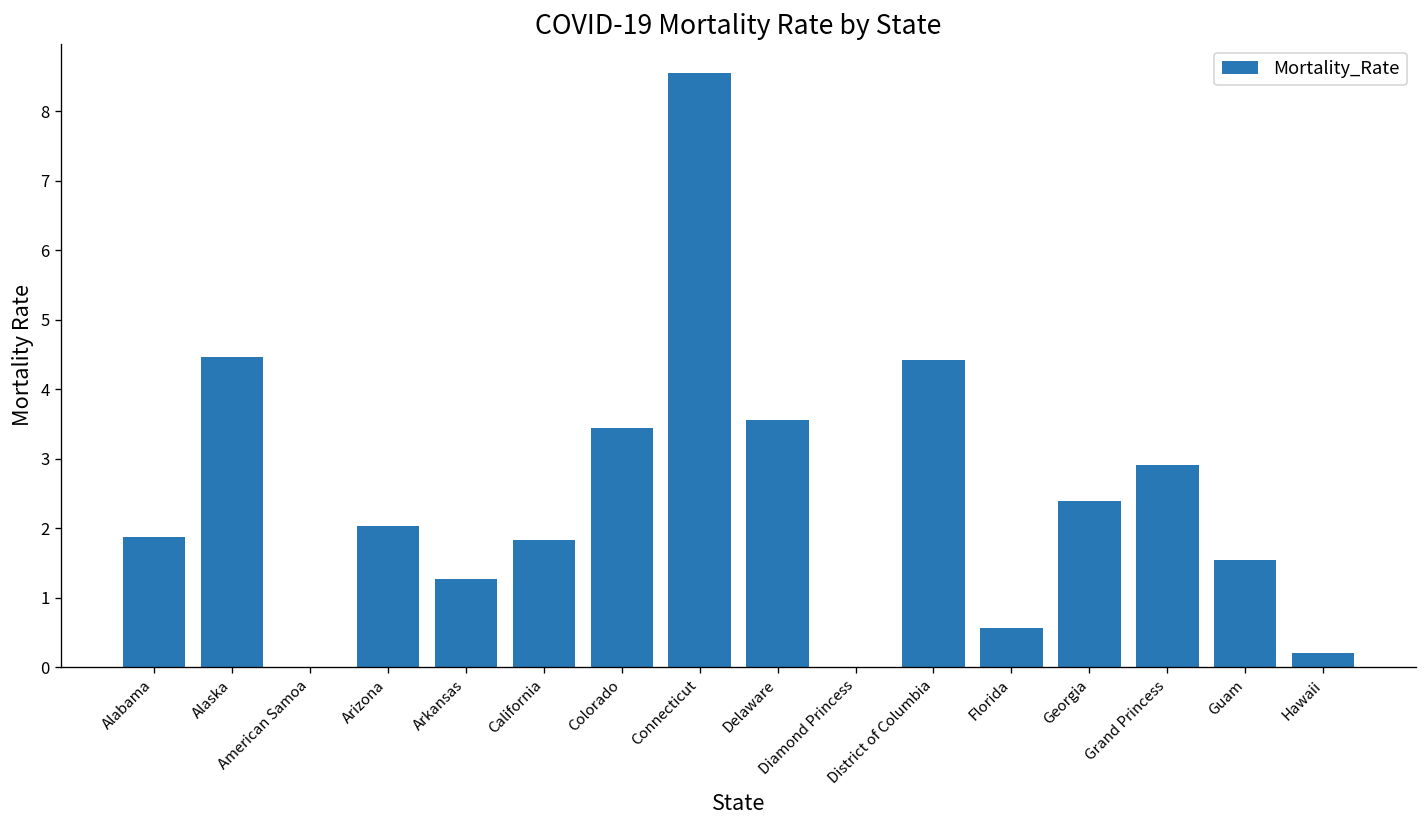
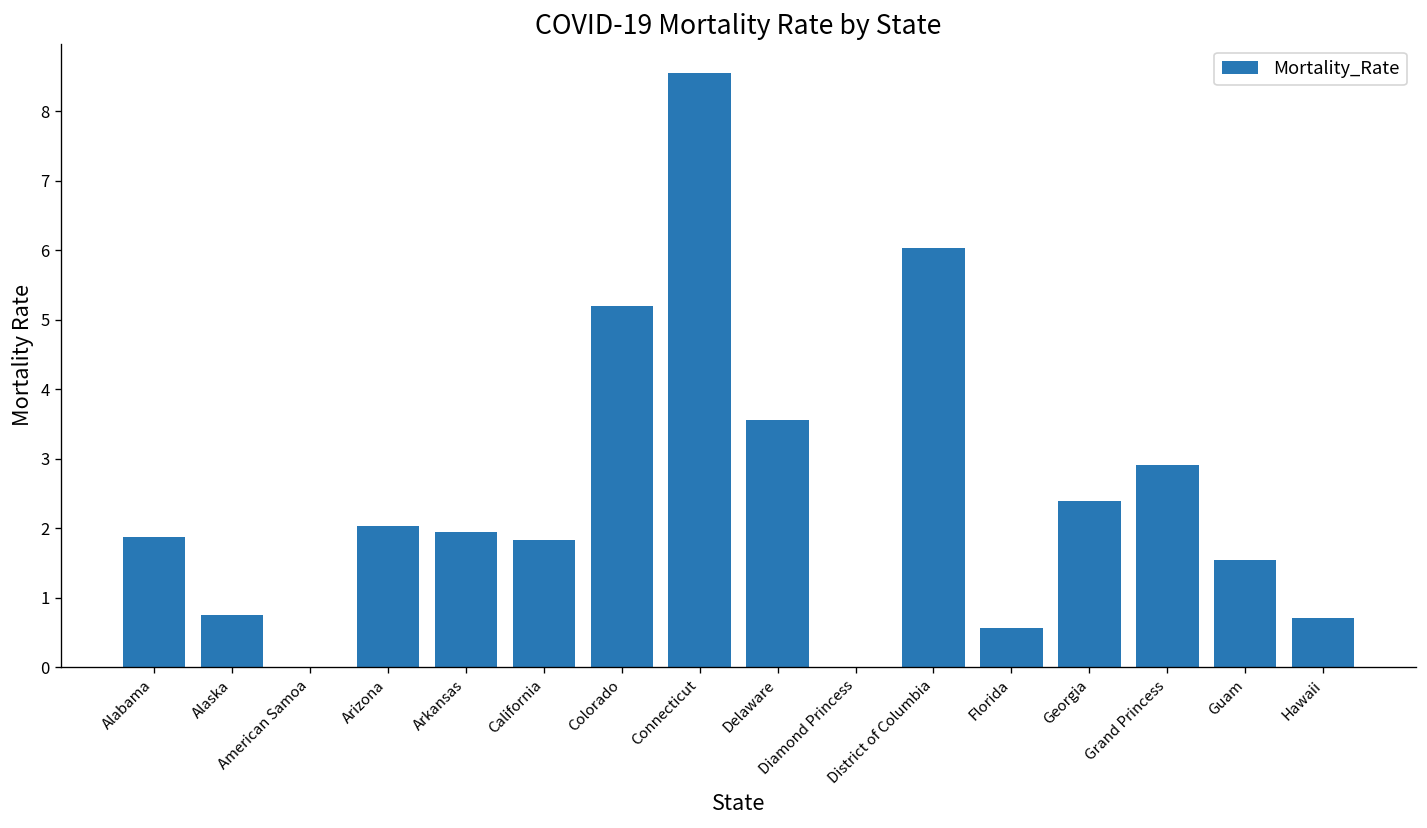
Alaska: 4.5 -> 0.8
Arkansas: 1.3 -> 1.9
Colorado: 3.4 -> 5.2
District of Columbia: 4.4 -> 6.0
Hawaii: 0.2 -> 0.7
